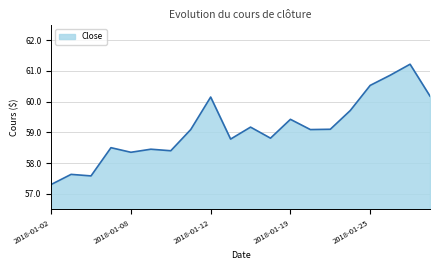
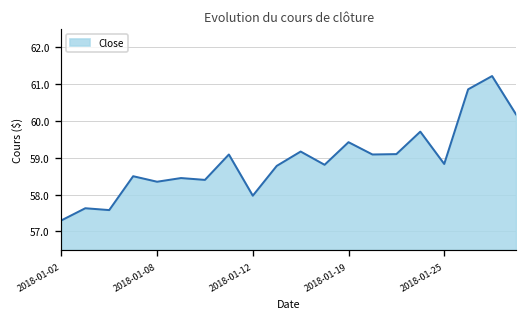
2018-01-12: 60.2 -> 58.0
2018-01-25: 60.5 -> 58.8
